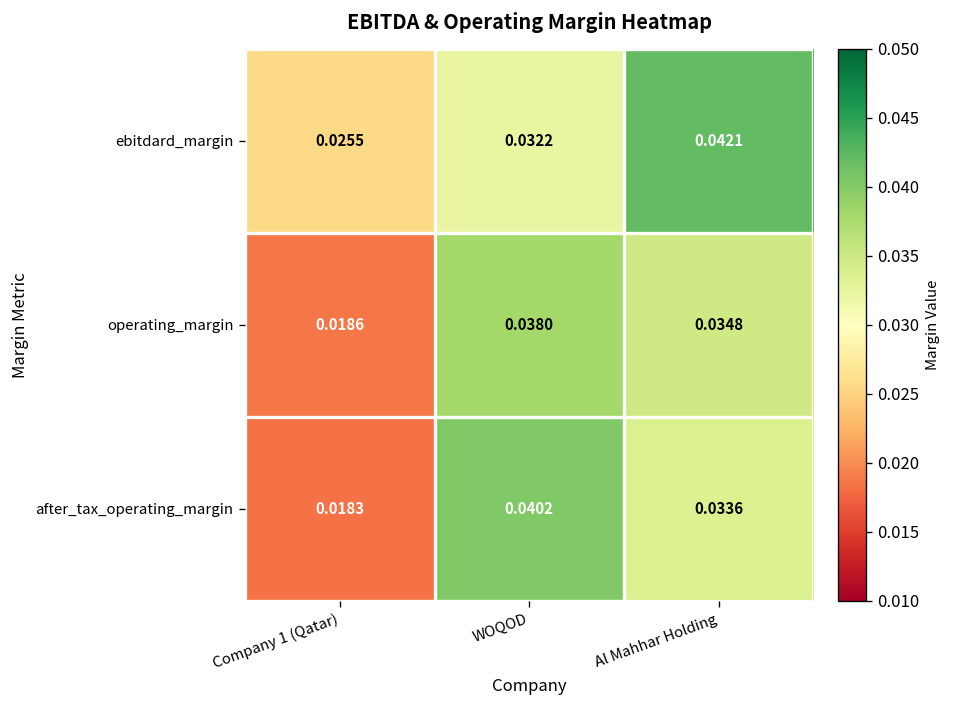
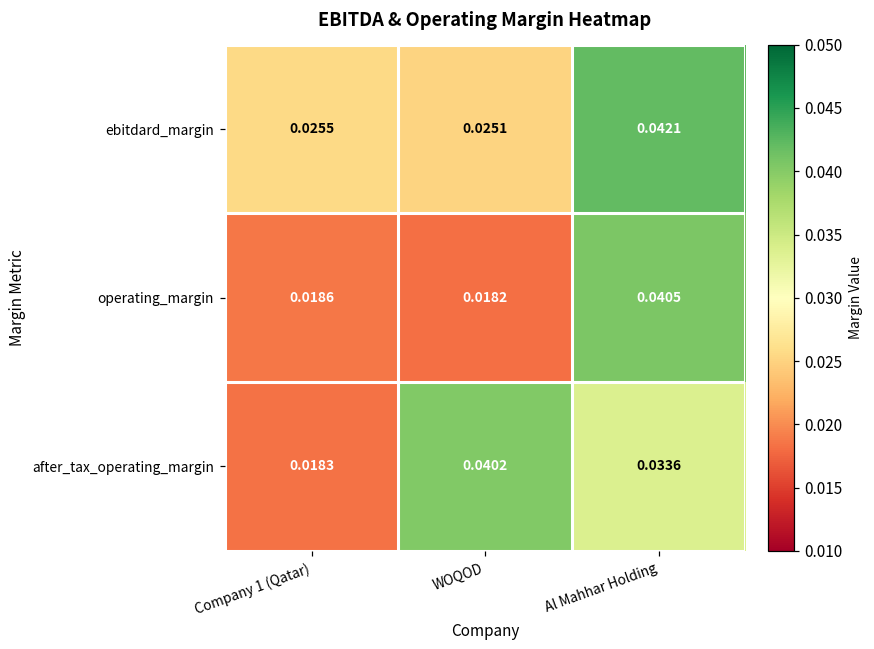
ebitdard_margin, WOQOD: 0.0322 -> 0.0251
operating_margin, WOQOD: 0.0380 -> 0.0182
operating_margin, Al Mahhar Holding: 0.0348 -> 0.0405
